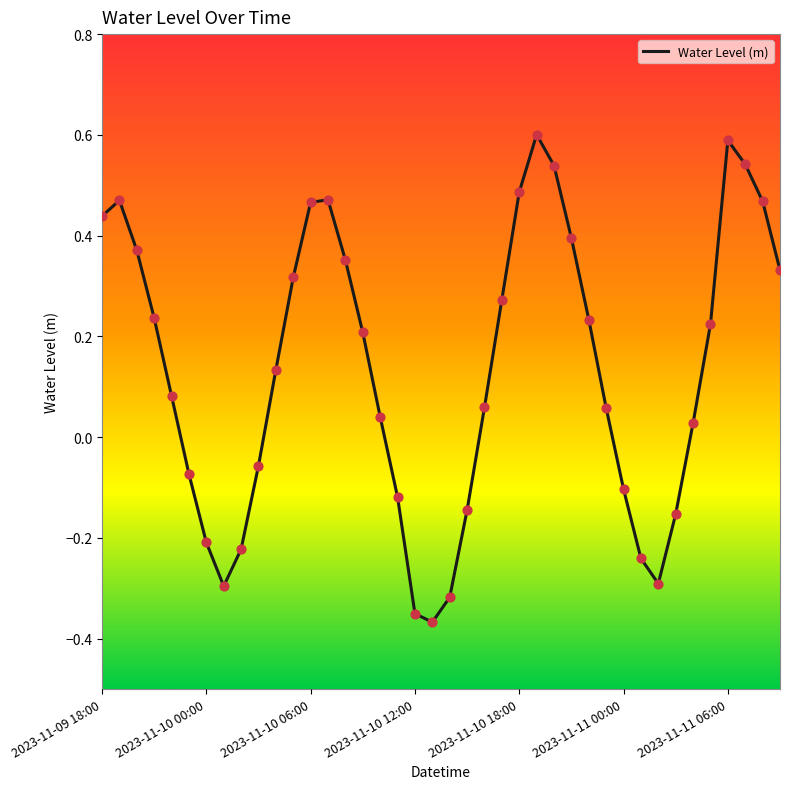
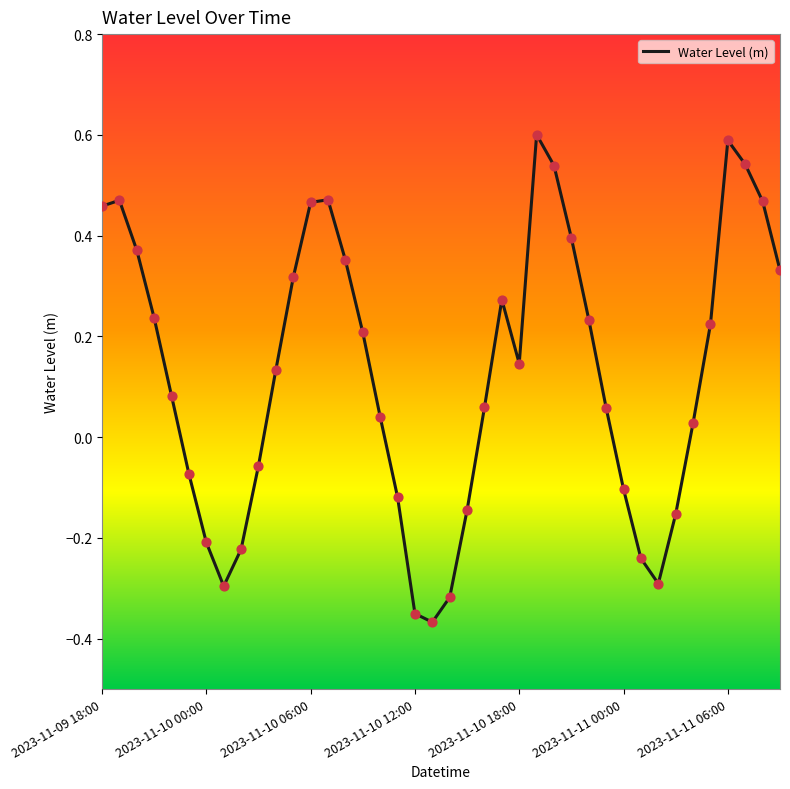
2023-11-09 18:00: 0.44 -> 0.46
2023-11-10 18:00: 0.49 -> 0.15
